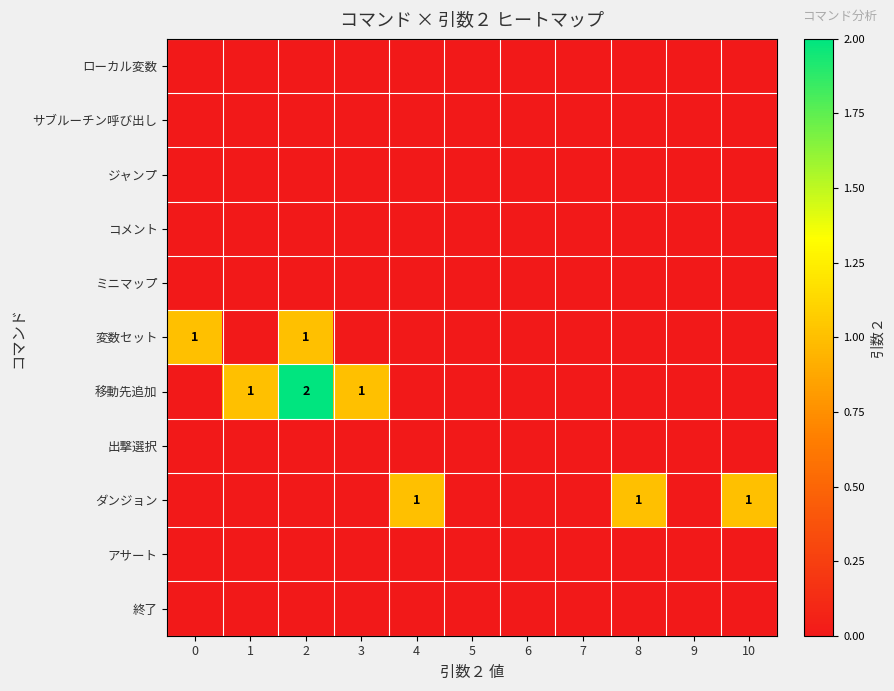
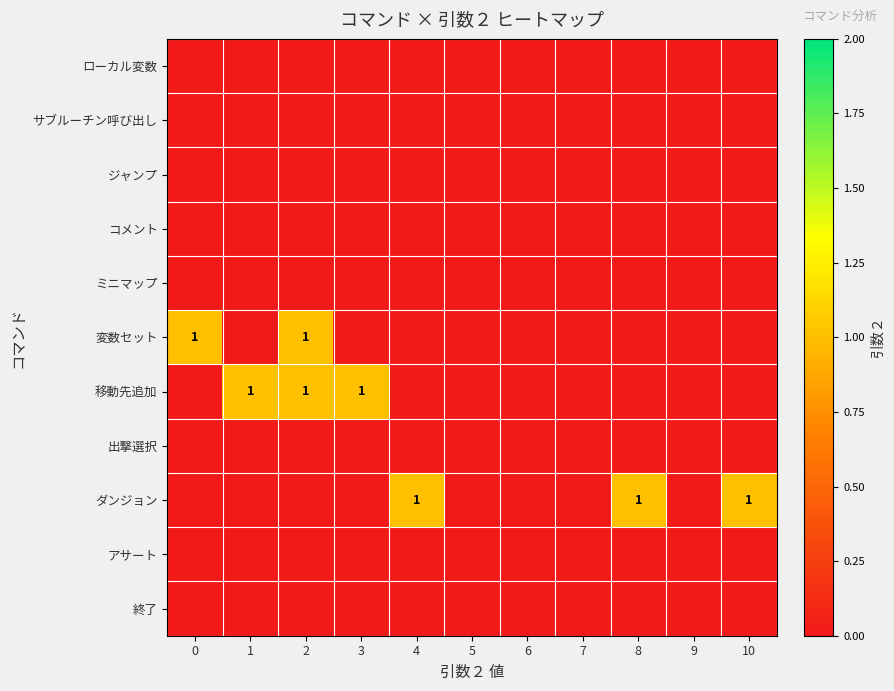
移動先追加, 2: 2 -> 1
